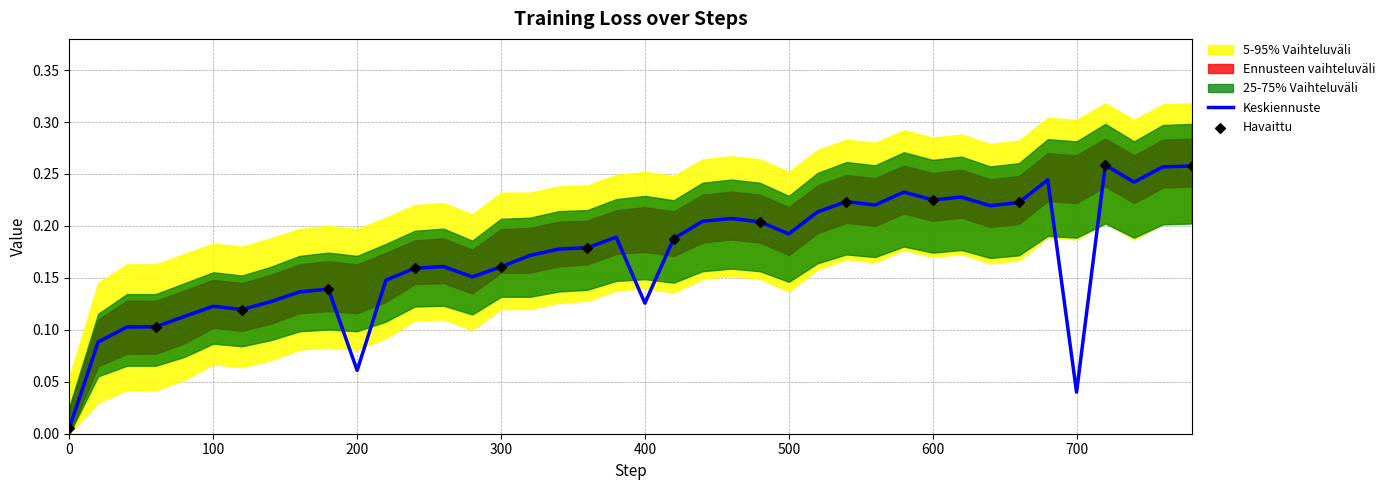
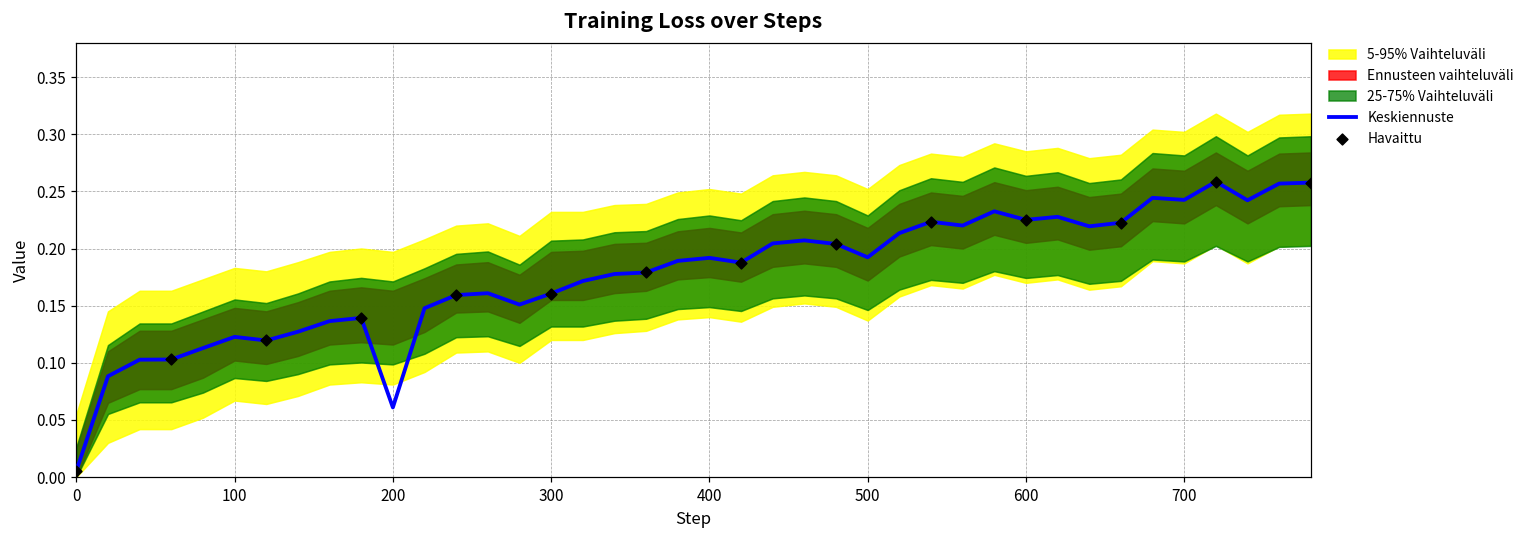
Keskiennuste, 400: 0.126 -> 0.192
Keskiennuste, 700: 0.040 -> 0.243
